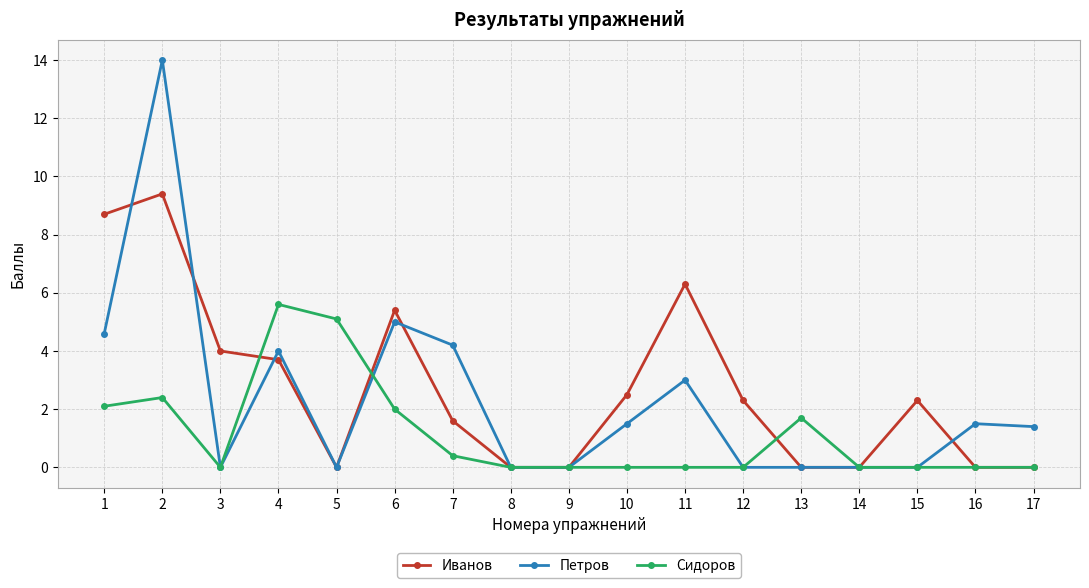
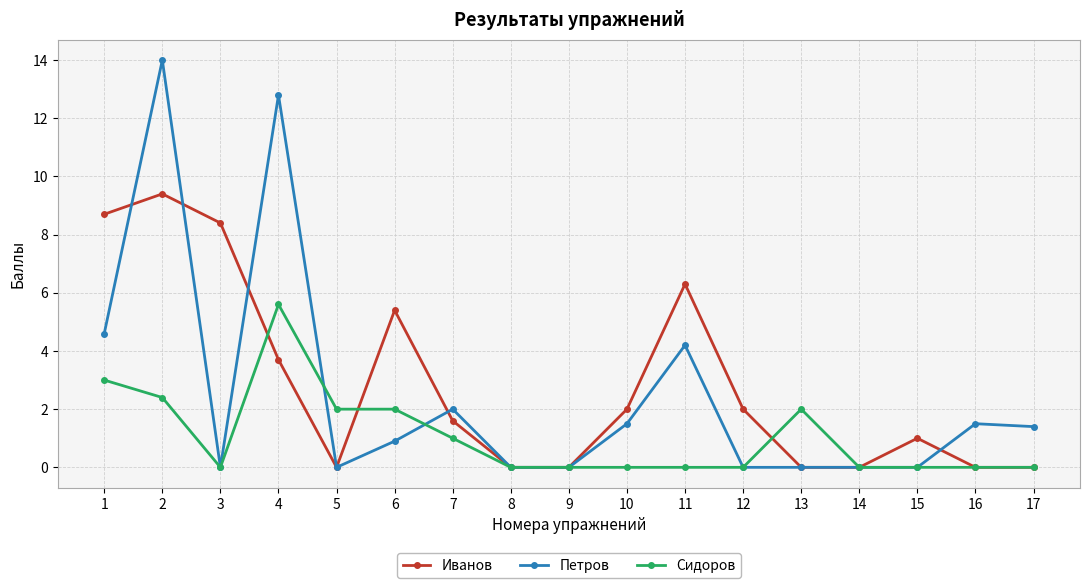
Сидоров, 1: 2.1 -> 3.0
Иванов, 3: 4.0 -> 8.4
Петров, 4: 4.0 -> 12.8
Сидоров, 5: 5.1 -> 2.0
Петров, 6: 5.0 -> 0.9
Петров, 7: 4.2 -> 2.0
Сидоров, 7: 0.4 -> 1.0
Иванов, 10: 2.5 -> 2.0
Петров, 11: 3.0 -> 4.2
Иванов, 12: 2.3 -> 2.0
Сидоров, 13: 1.7 -> 2.0
Иванов, 15: 2.3 -> 1.0
